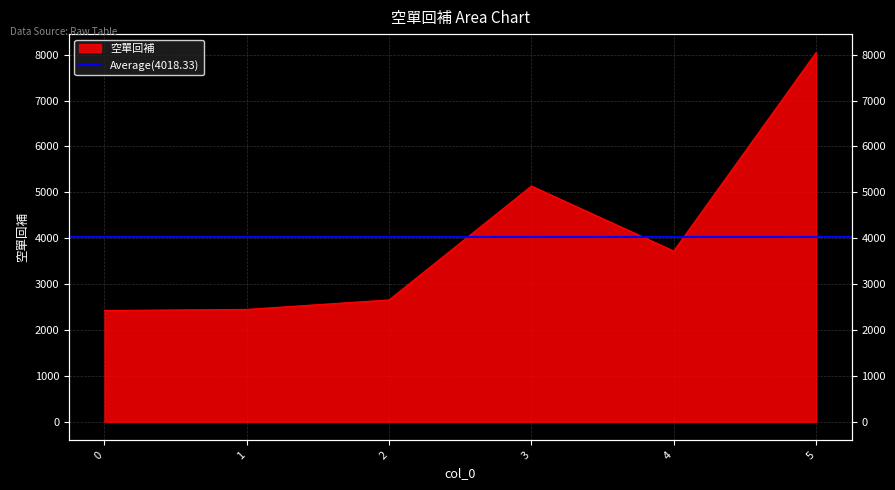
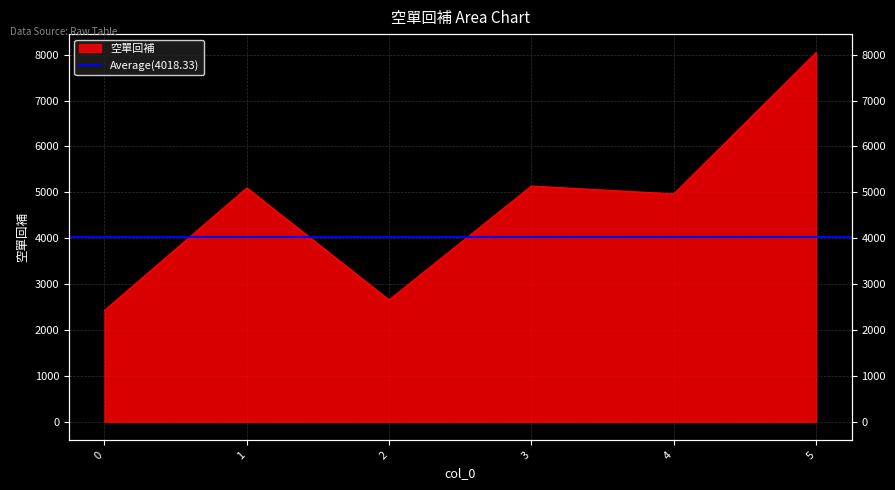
1: 2400 -> 5100
4: 3700 -> 5000
